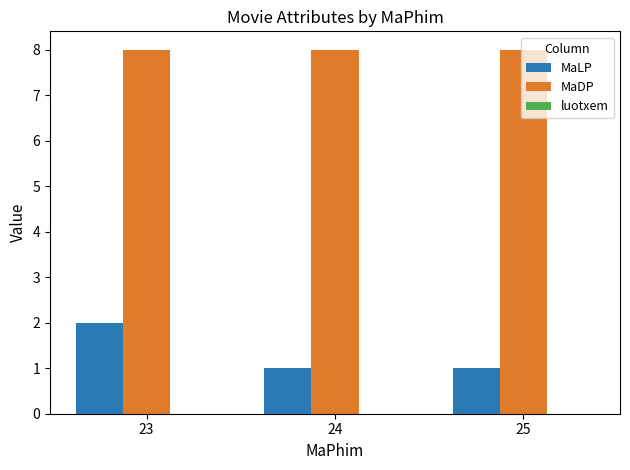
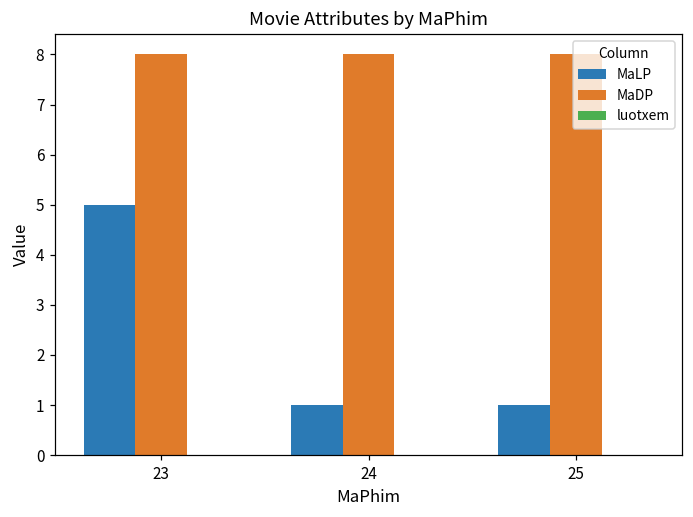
MaLP, 23: 2 -> 5
